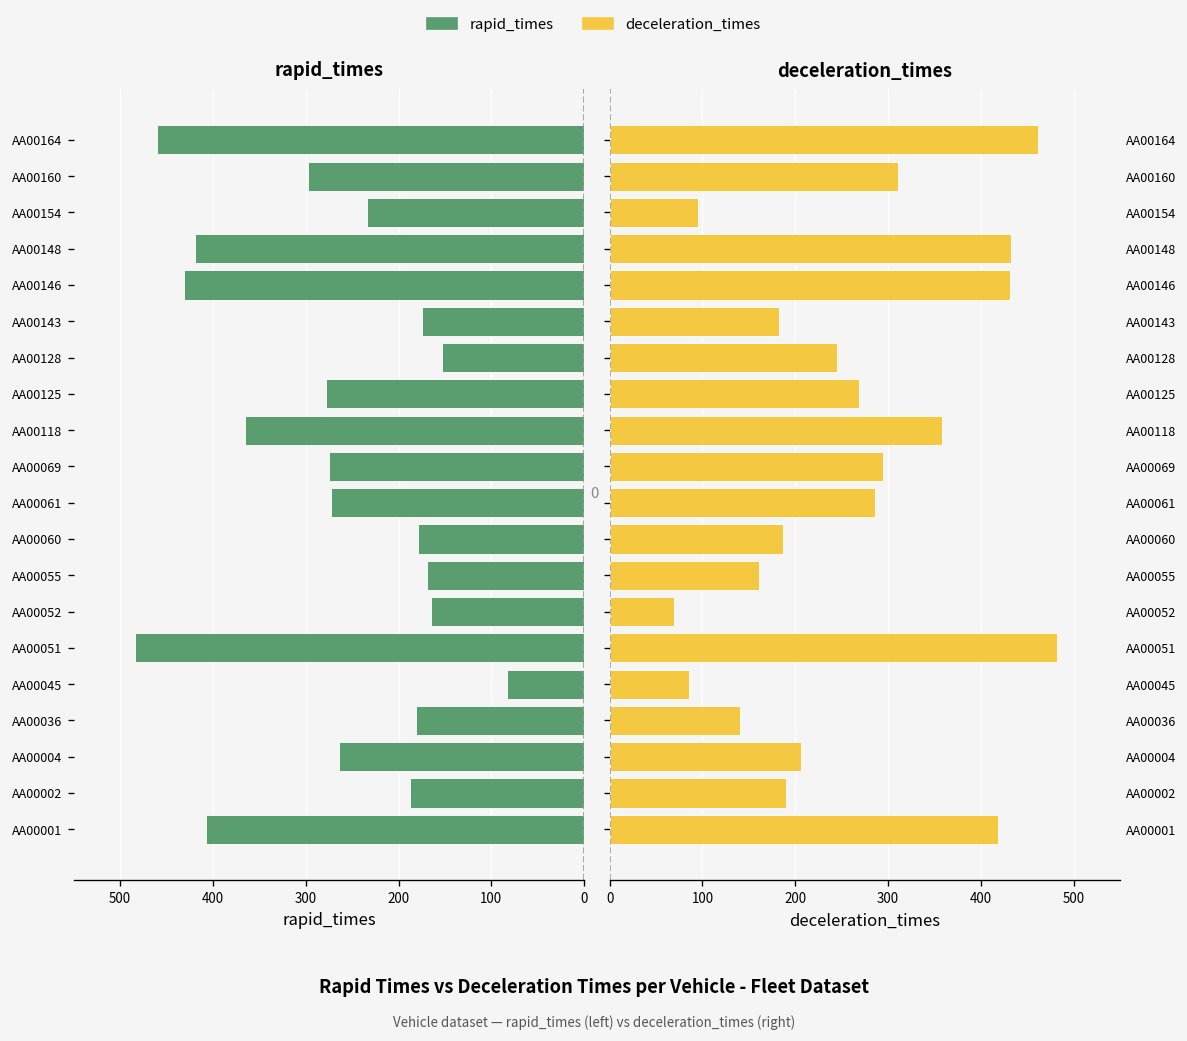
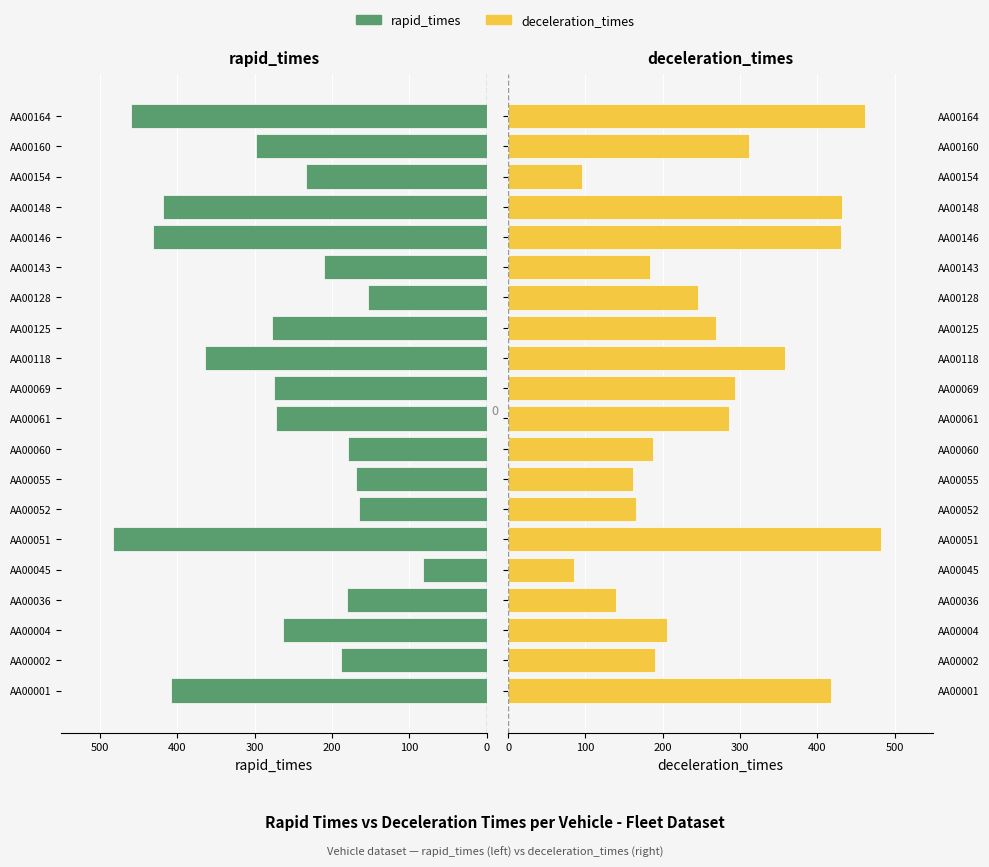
rapid_times, AA00143: 180 -> 210
deceleration_times, AA00052: 70 -> 170
